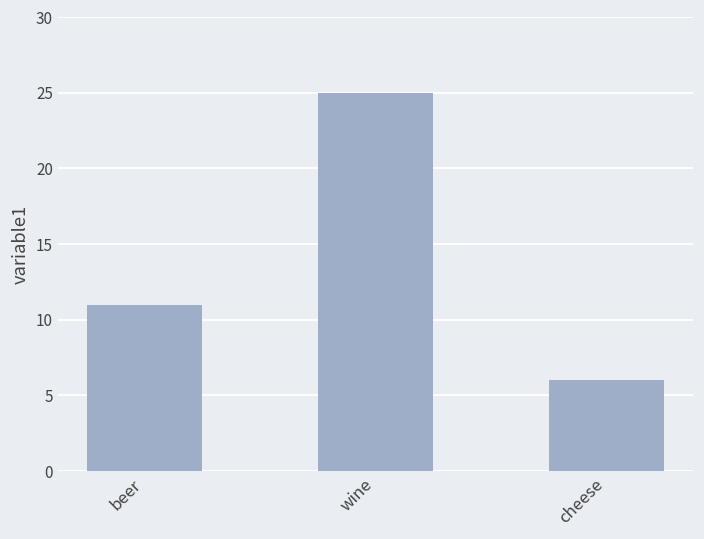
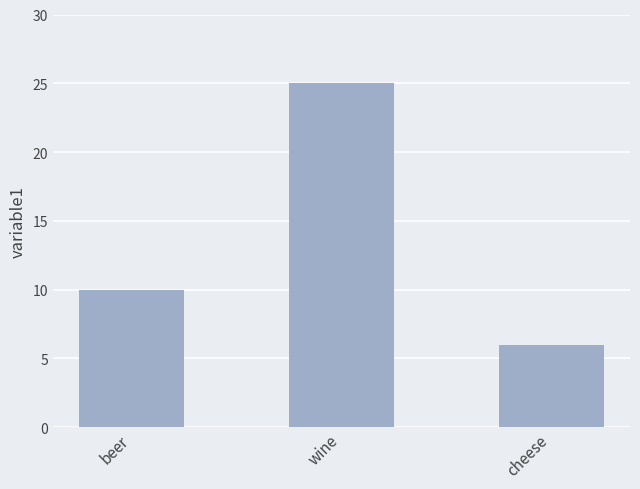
beer: 11 -> 10
